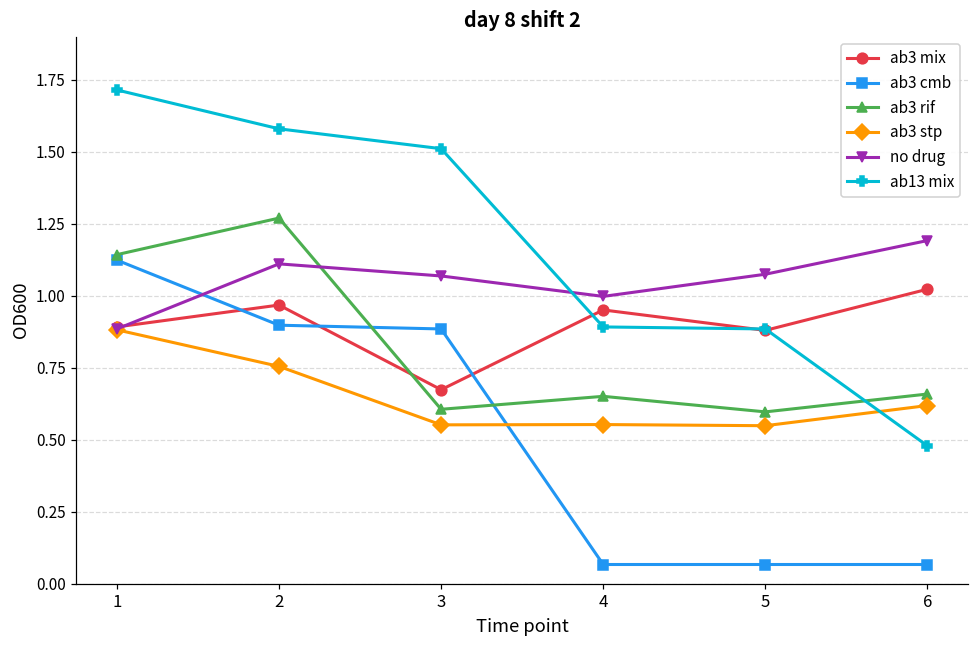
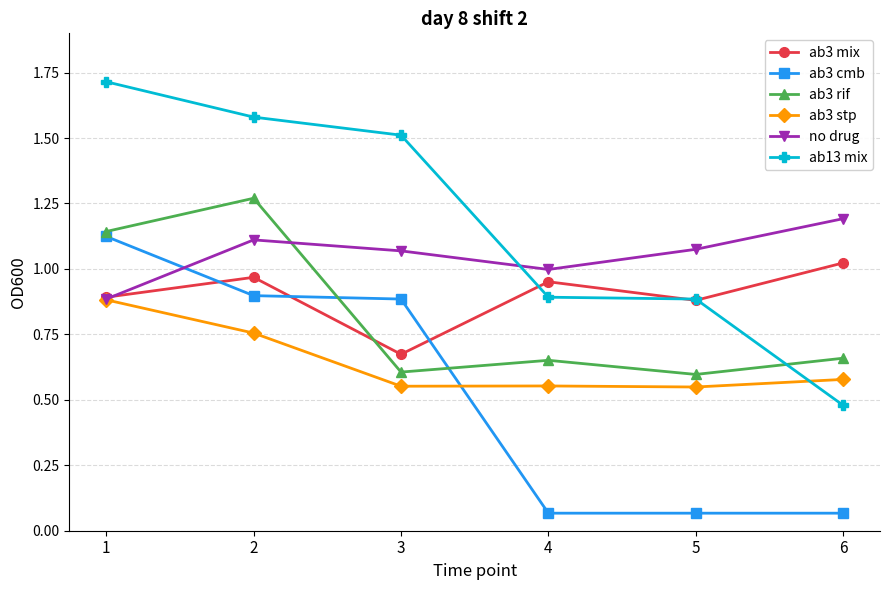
ab3 stp, 6: 0.62 -> 0.58
